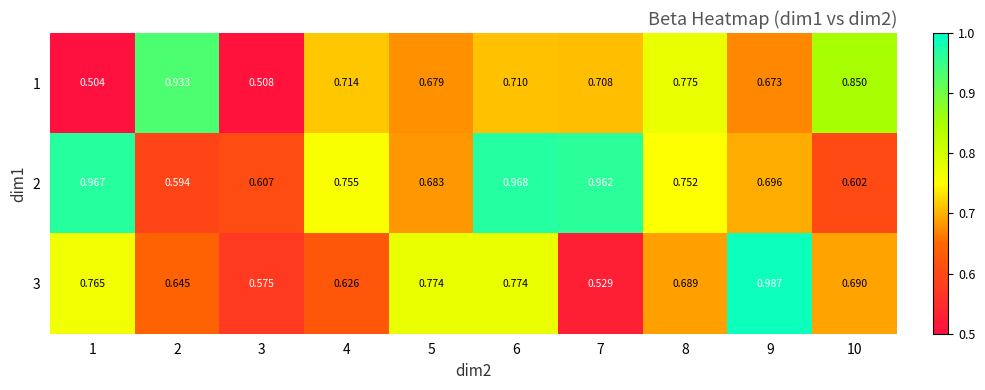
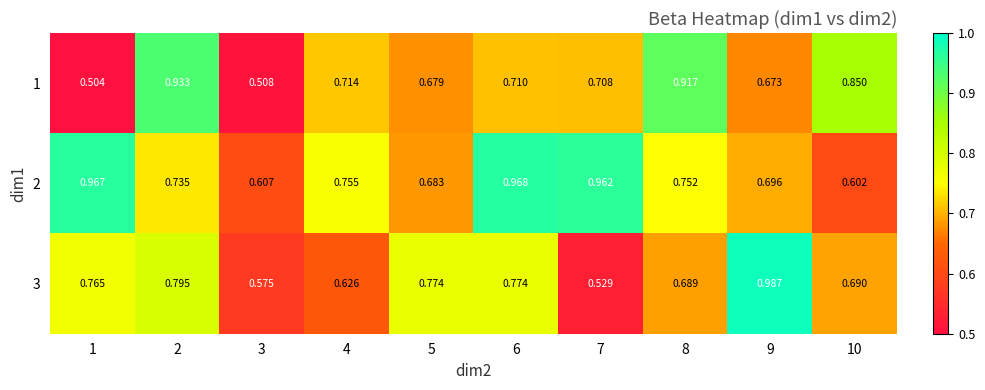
1, 8: 0.775 -> 0.917
2, 2: 0.594 -> 0.735
3, 2: 0.645 -> 0.795
